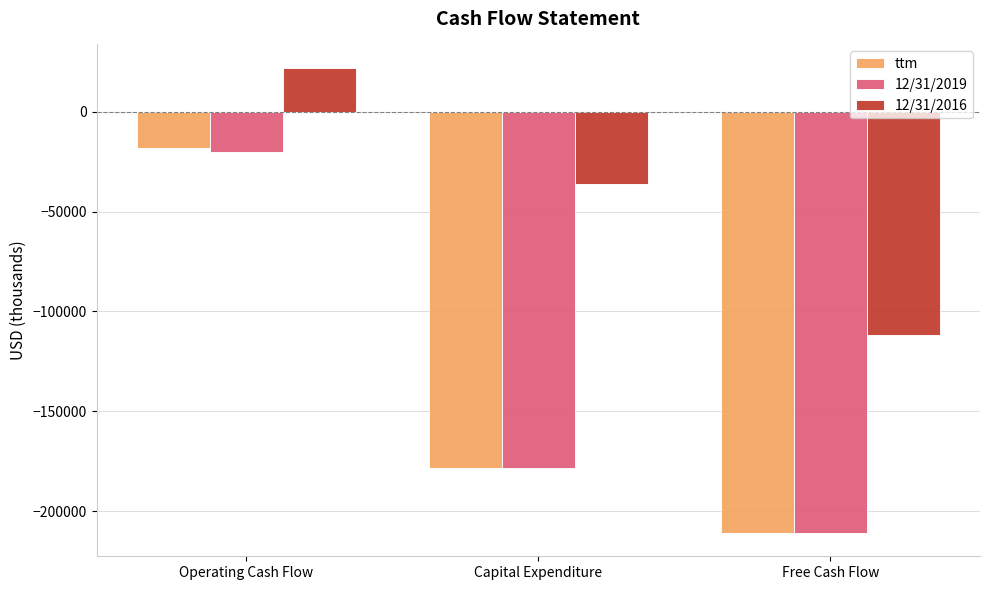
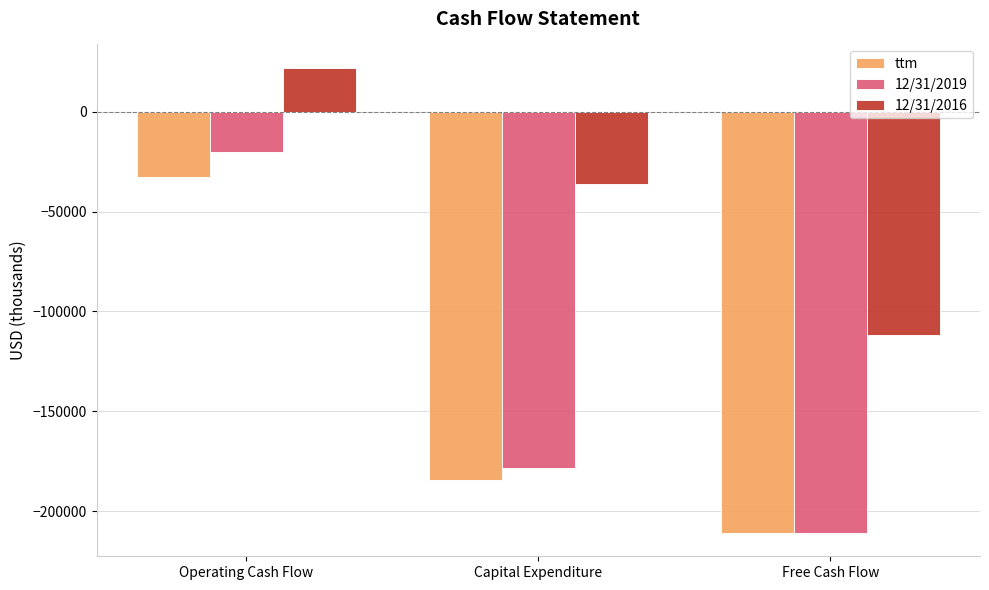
ttm, Operating Cash Flow: -18000 -> -33000
ttm, Capital Expenditure: -178000 -> -184000
